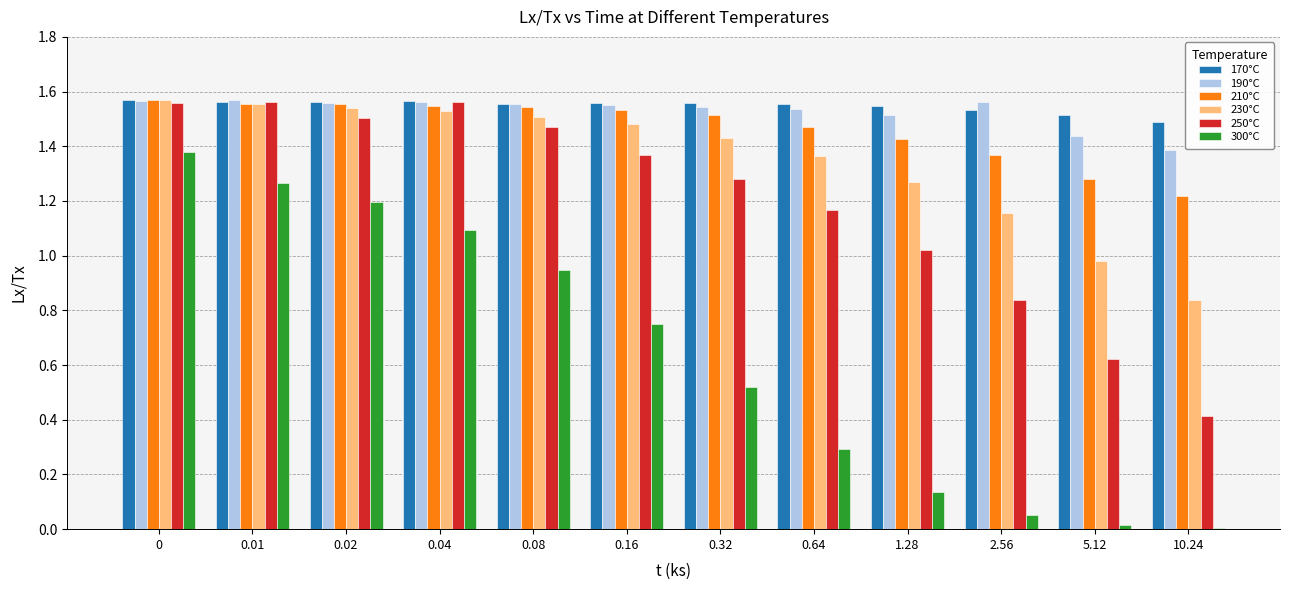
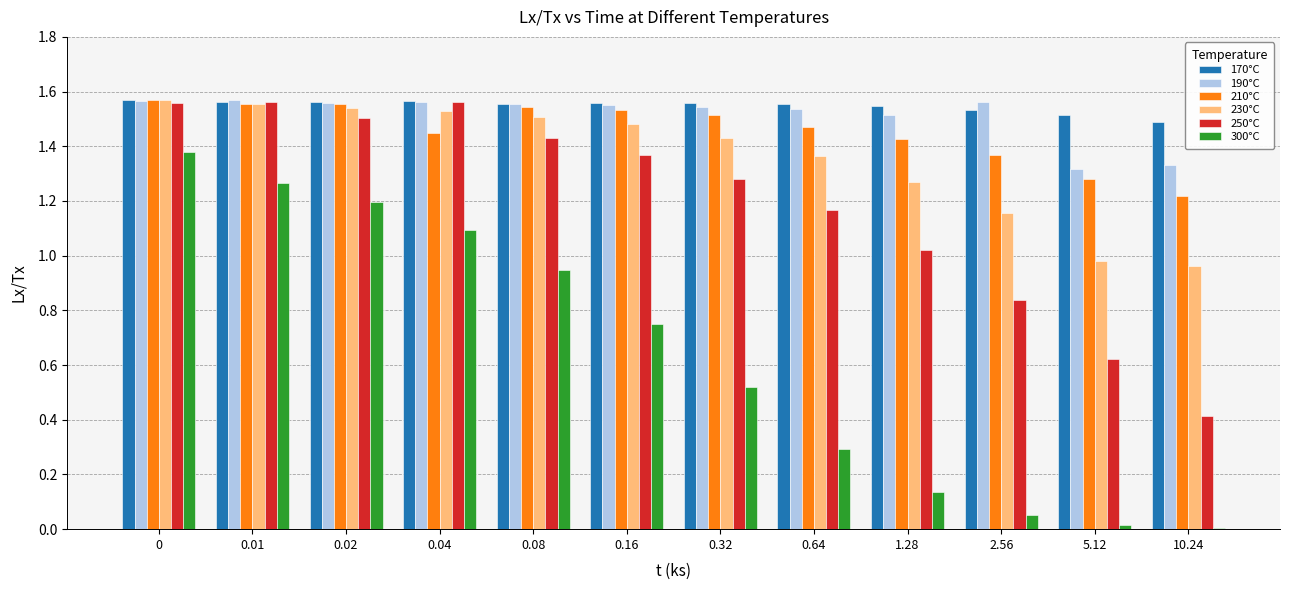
210°C, 0.04: 1.55 -> 1.45
250°C, 0.08: 1.47 -> 1.43
190°C, 5.12: 1.44 -> 1.32
190°C, 10.24: 1.39 -> 1.33
230°C, 10.24: 0.84 -> 0.96
